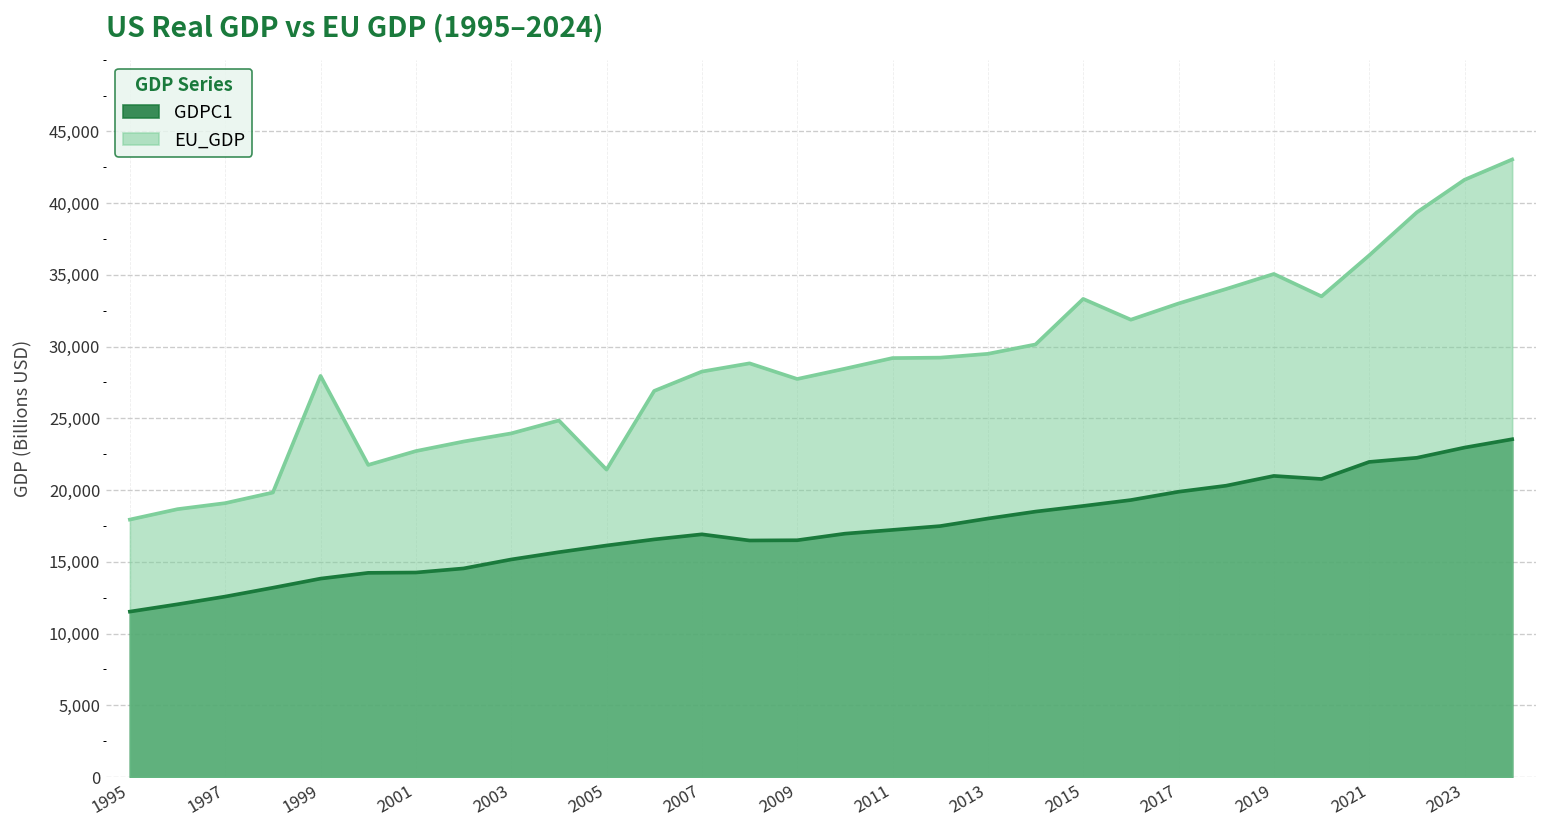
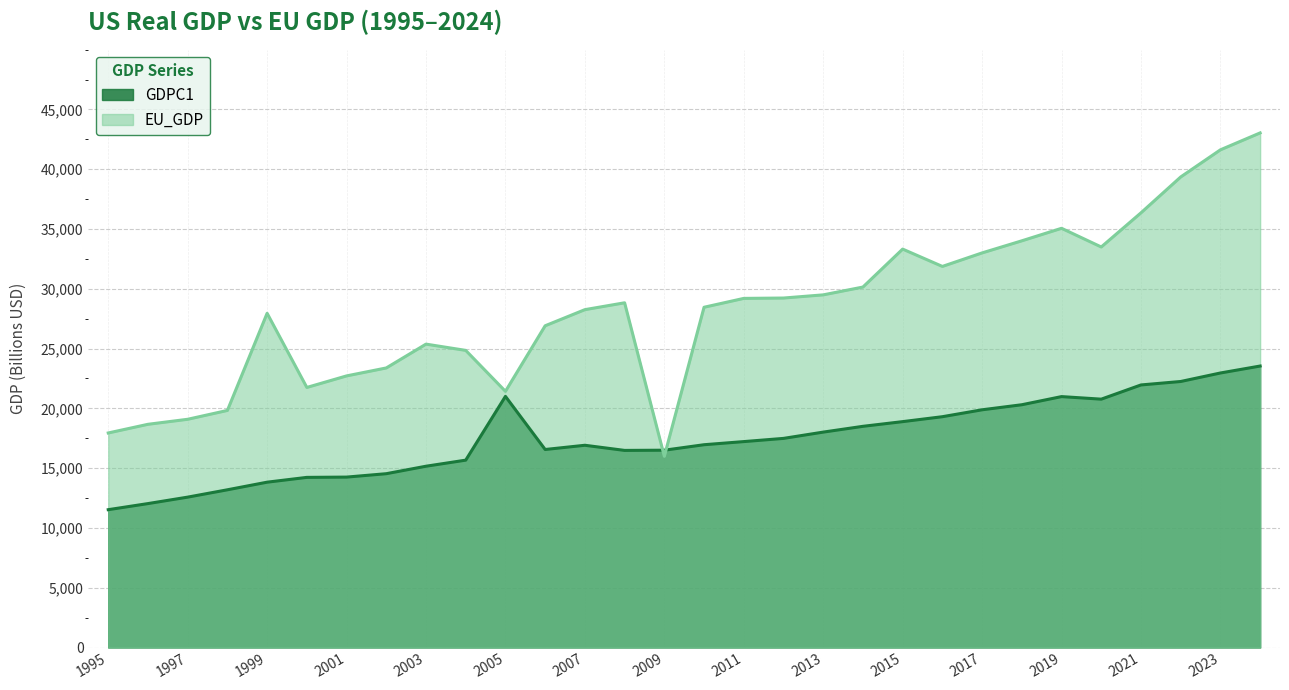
EU_GDP, 2003: 23,900 -> 25,400
GDPC1, 2005: 16,100 -> 21,000
EU_GDP, 2009: 27,700 -> 16,000
